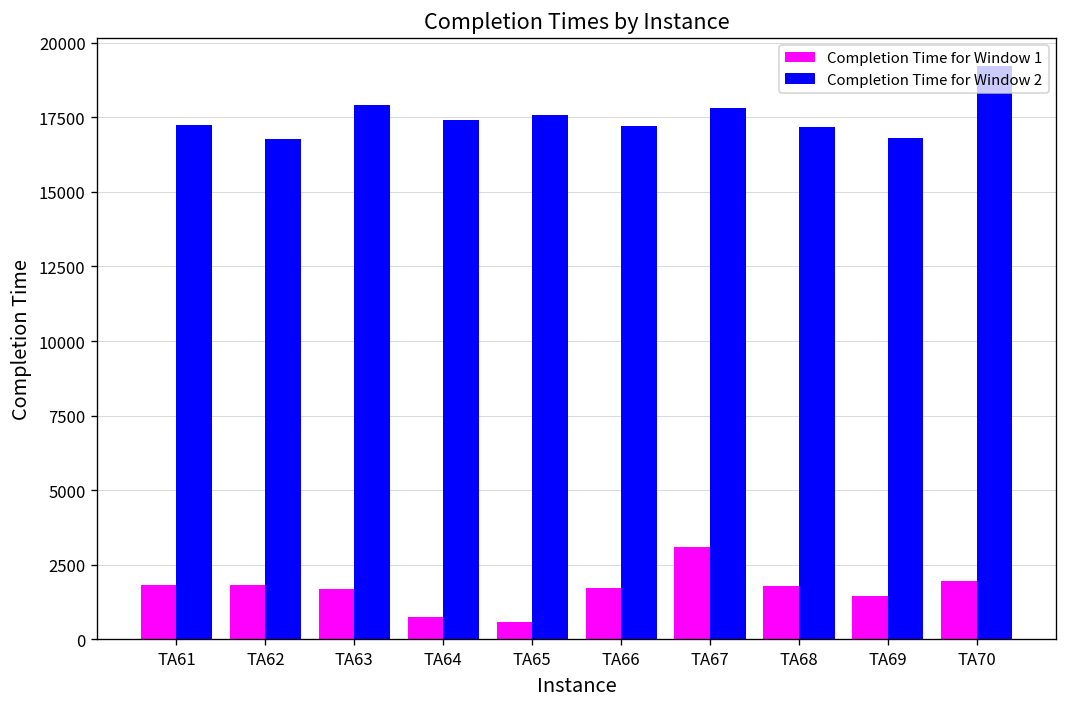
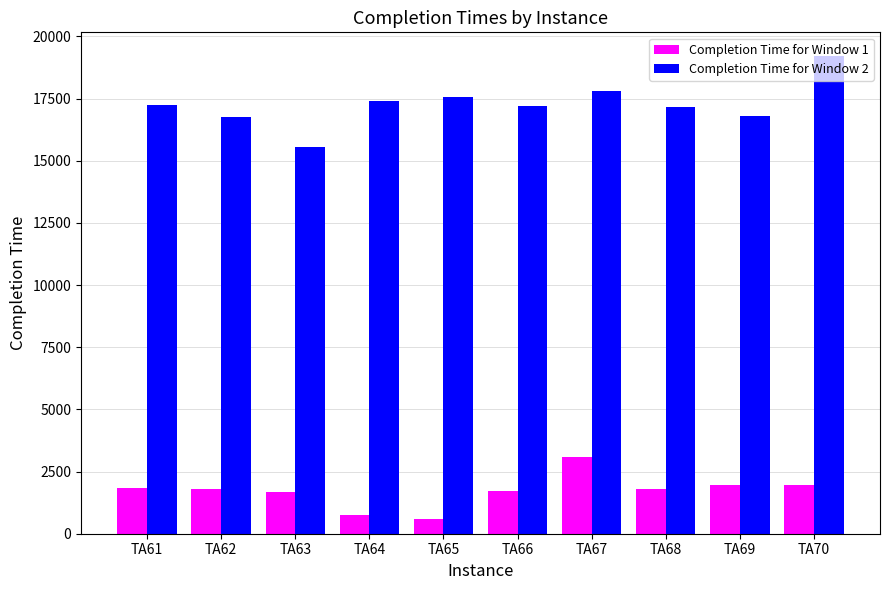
Completion Time for Window 2, TA63: 17900 -> 15600
Completion Time for Window 1, TA69: 1500 -> 2000
